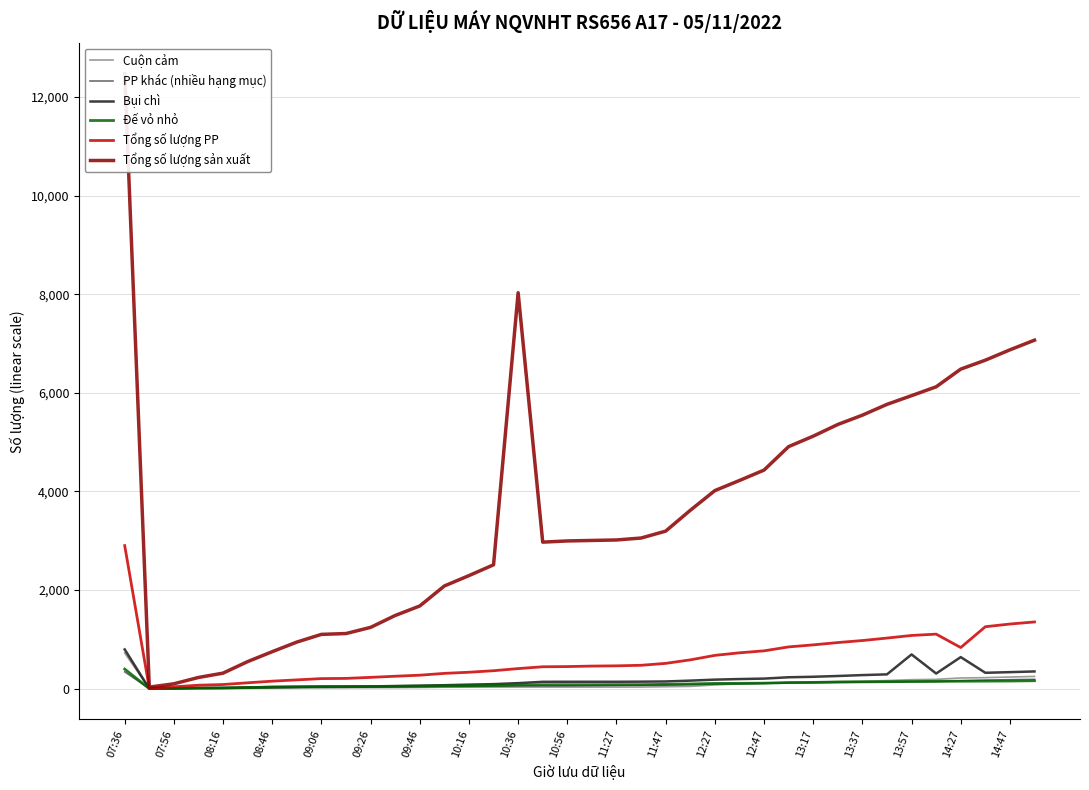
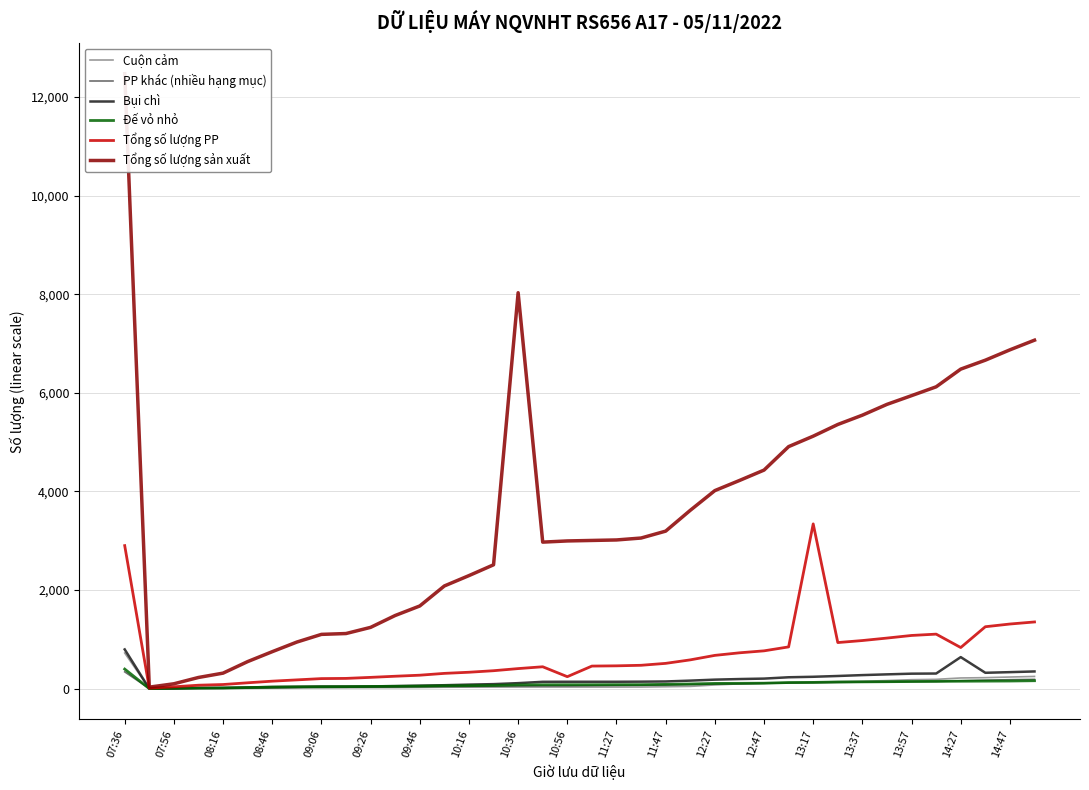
Tổng số lượng PP, 10:56: 400 -> 200
Tổng số lượng PP, 13:17: 900 -> 3,300
Bụi chì, 13:57: 700 -> 300
